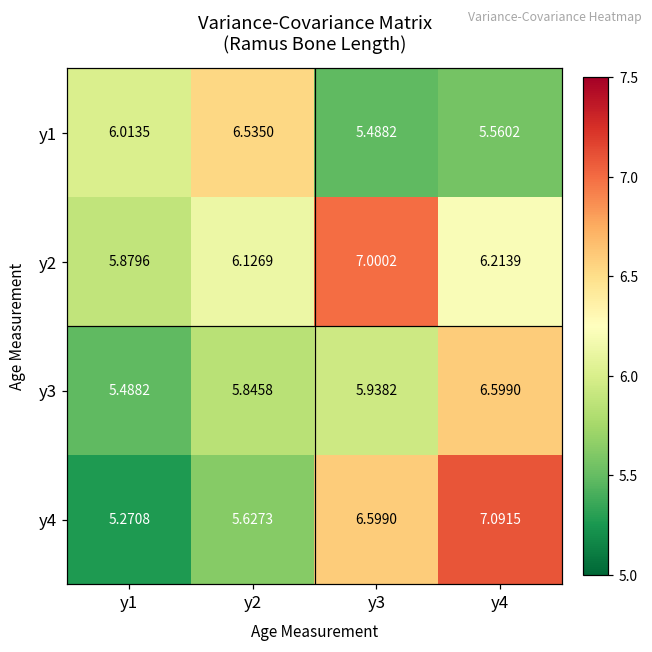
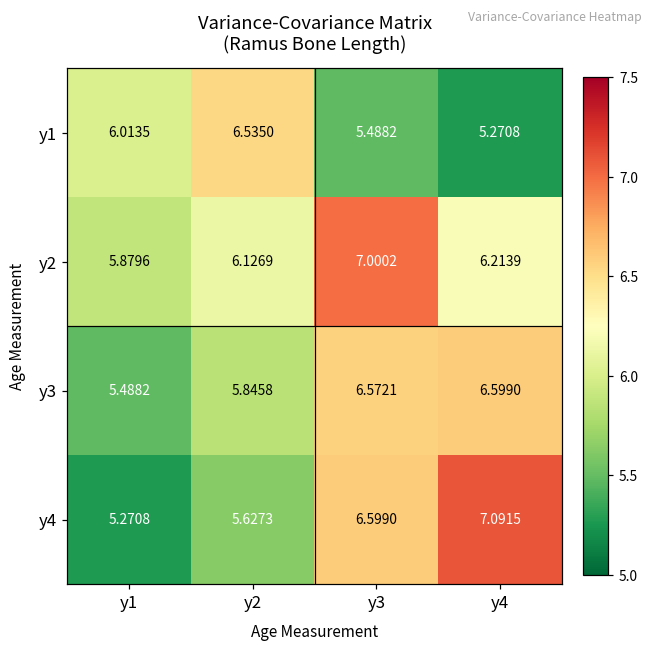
y1, y4: 5.5602 -> 5.2708
y3, y3: 5.9382 -> 6.5721
